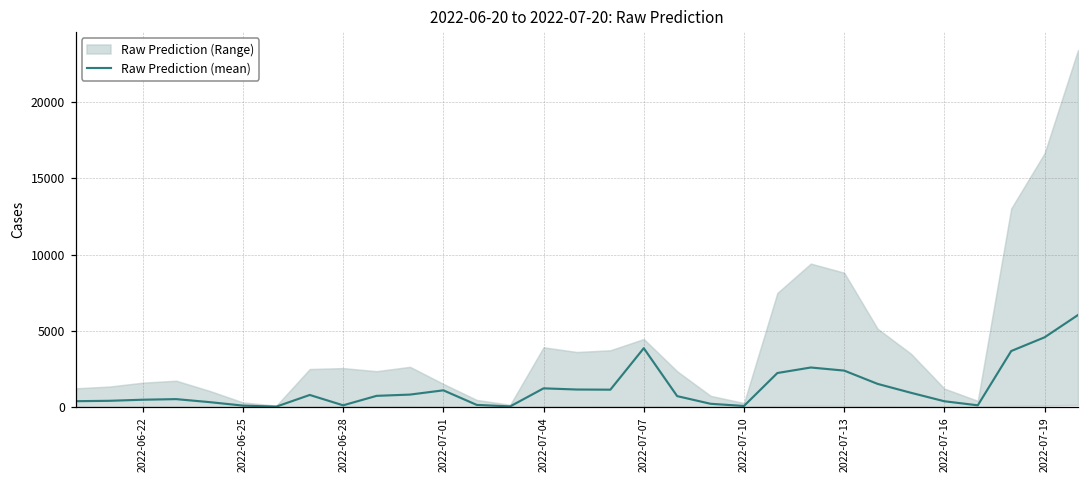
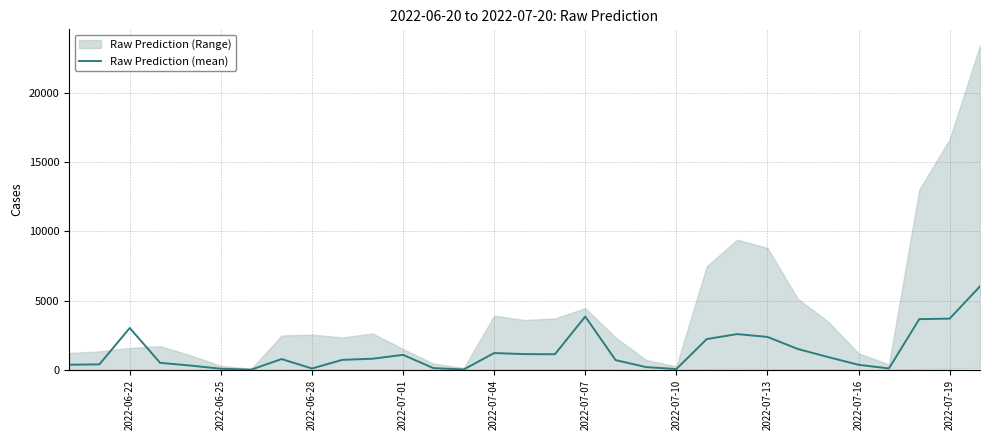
Raw Prediction (mean), 2022-06-22: 500 -> 3000
Raw Prediction (mean), 2022-07-19: 4600 -> 3700
